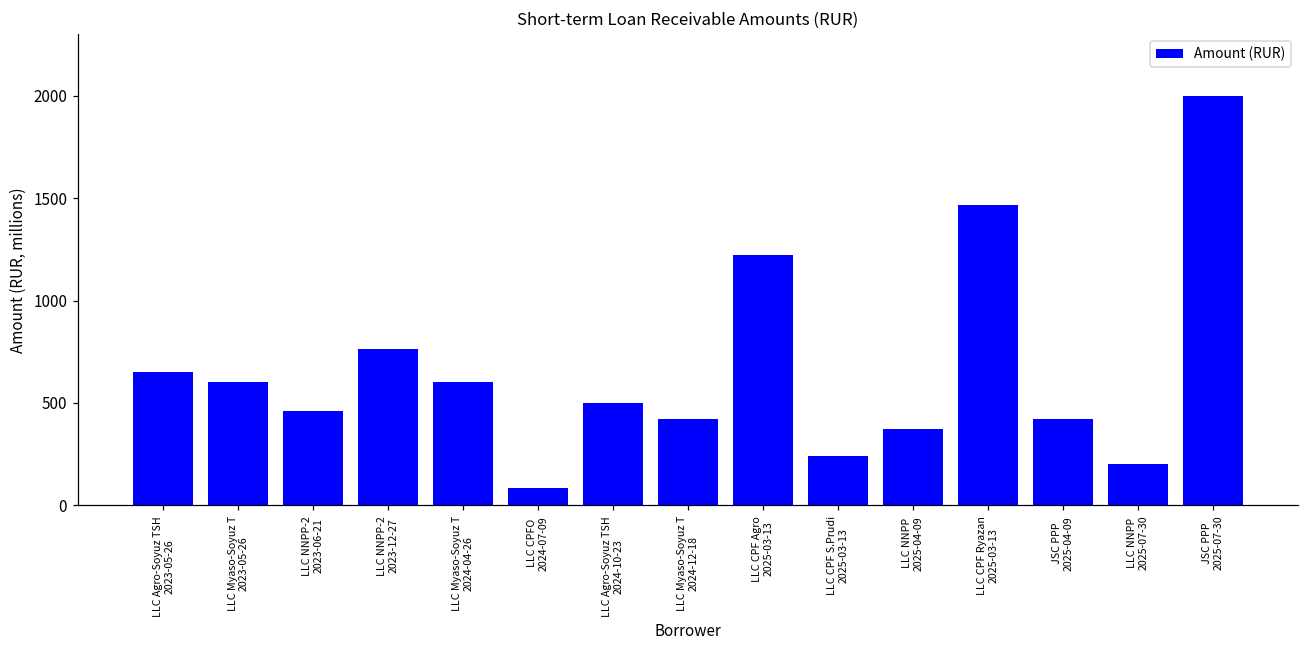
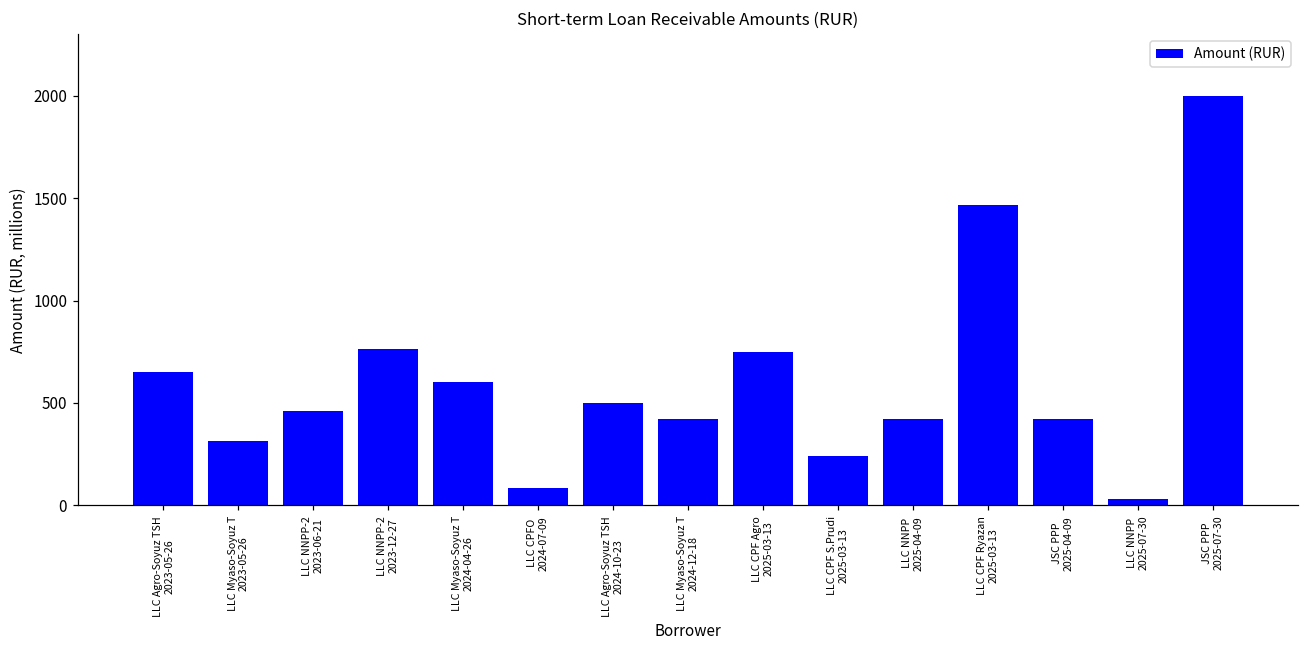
LLC Myaso-Soyuz T 2023-05-26: 600 -> 320
LLC CPF Agro 2025-03-13: 1220 -> 750
LLC NNPP 2025-04-09: 370 -> 420
LLC NNPP 2025-07-30: 200 -> 30
